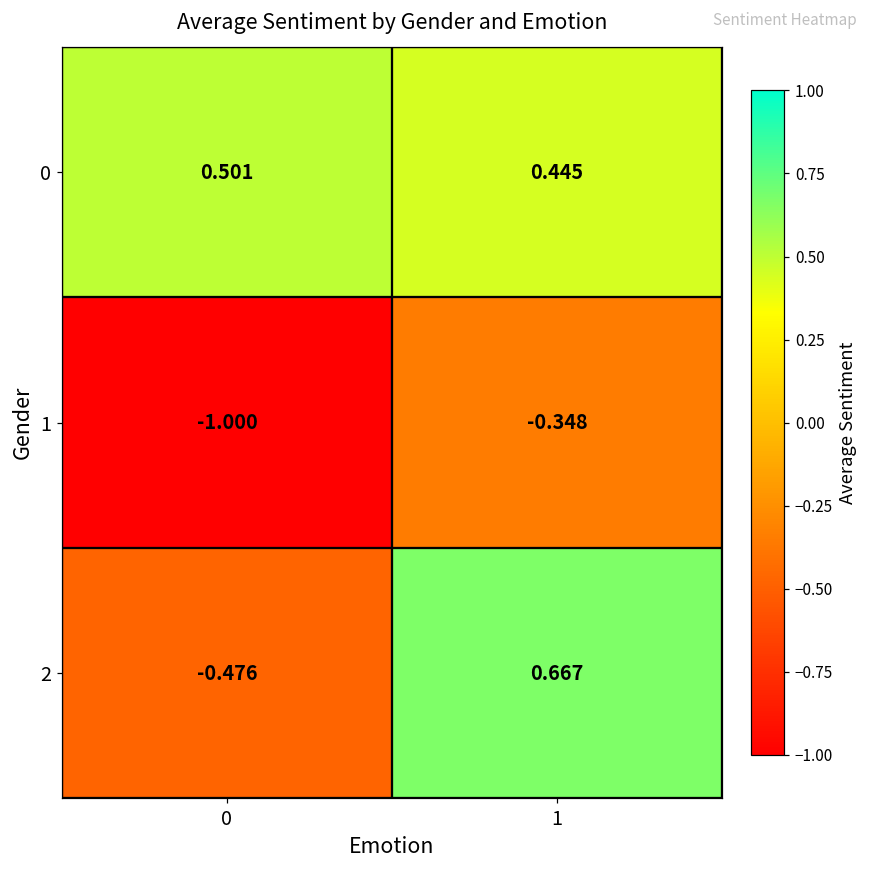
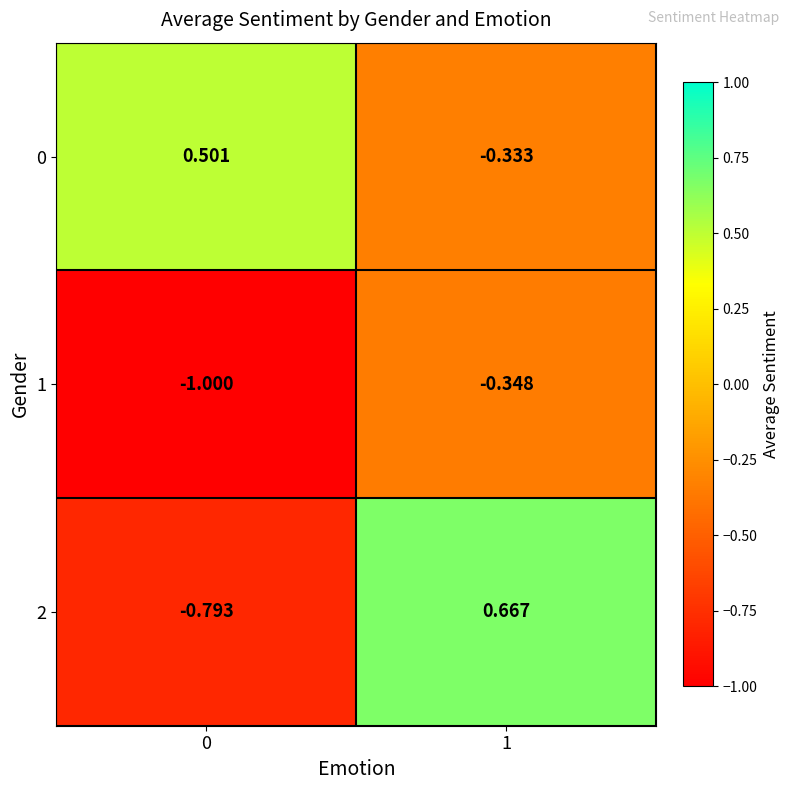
0, 1: 0.445 -> -0.333
2, 0: -0.476 -> -0.793
